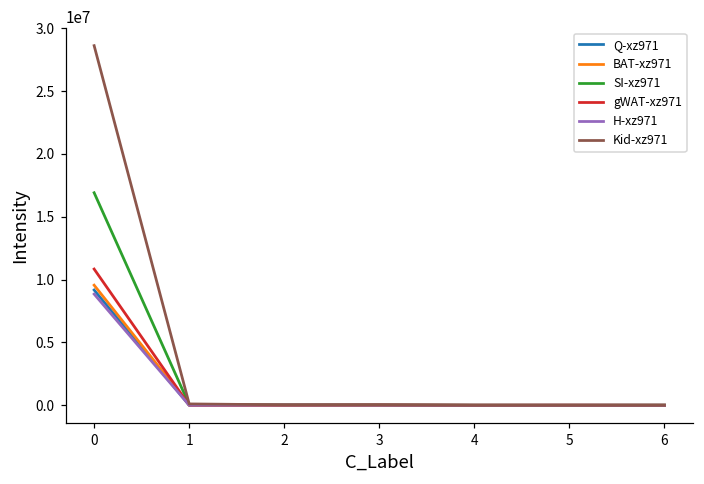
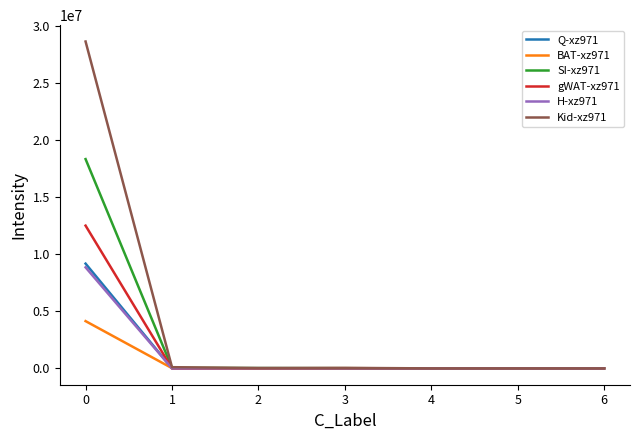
BAT-xz971, 0: 9600000 -> 4100000
SI-xz971, 0: 16900000 -> 18300000
gWAT-xz971, 0: 10800000 -> 12500000
